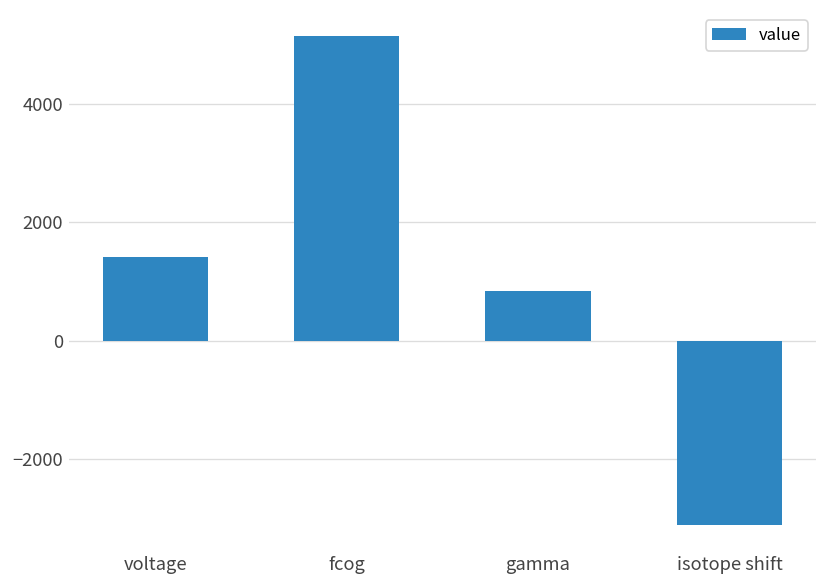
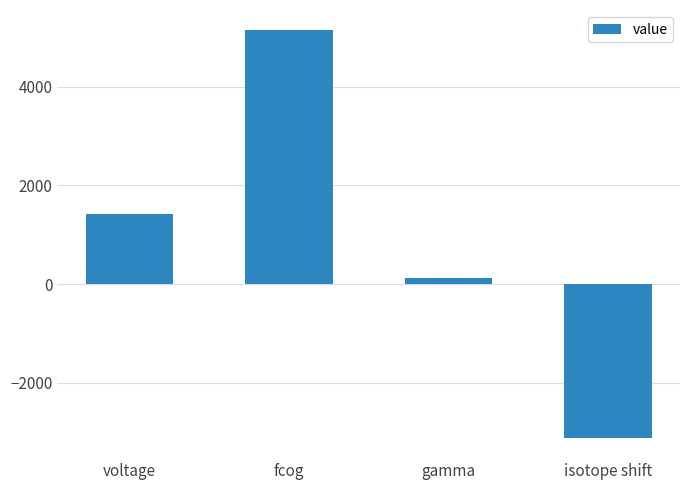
gamma: 800 -> 100
